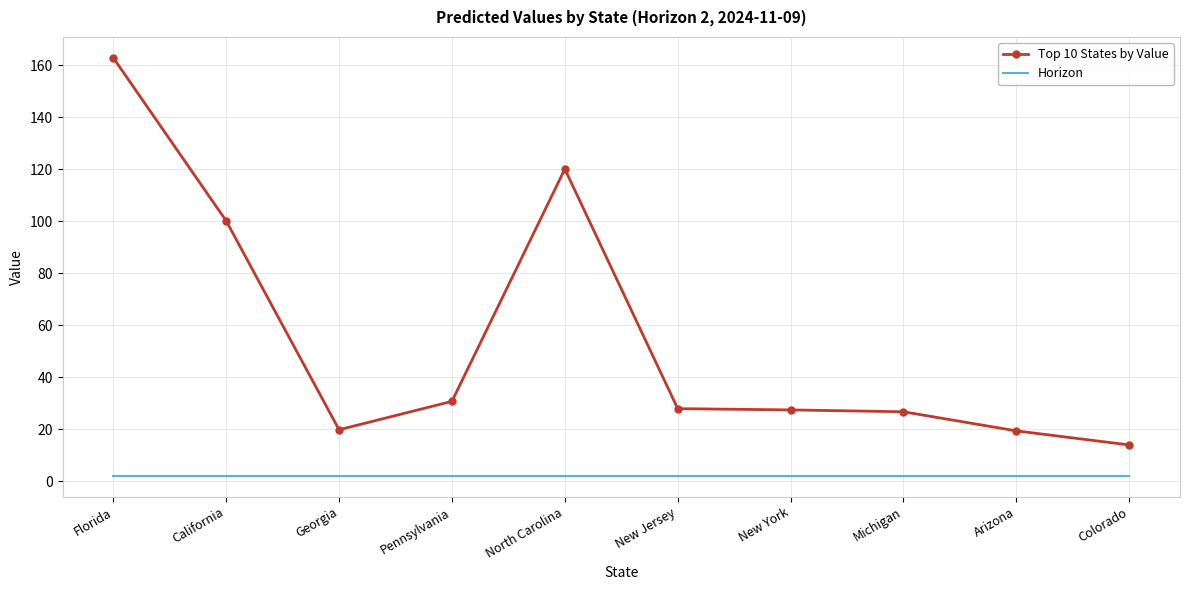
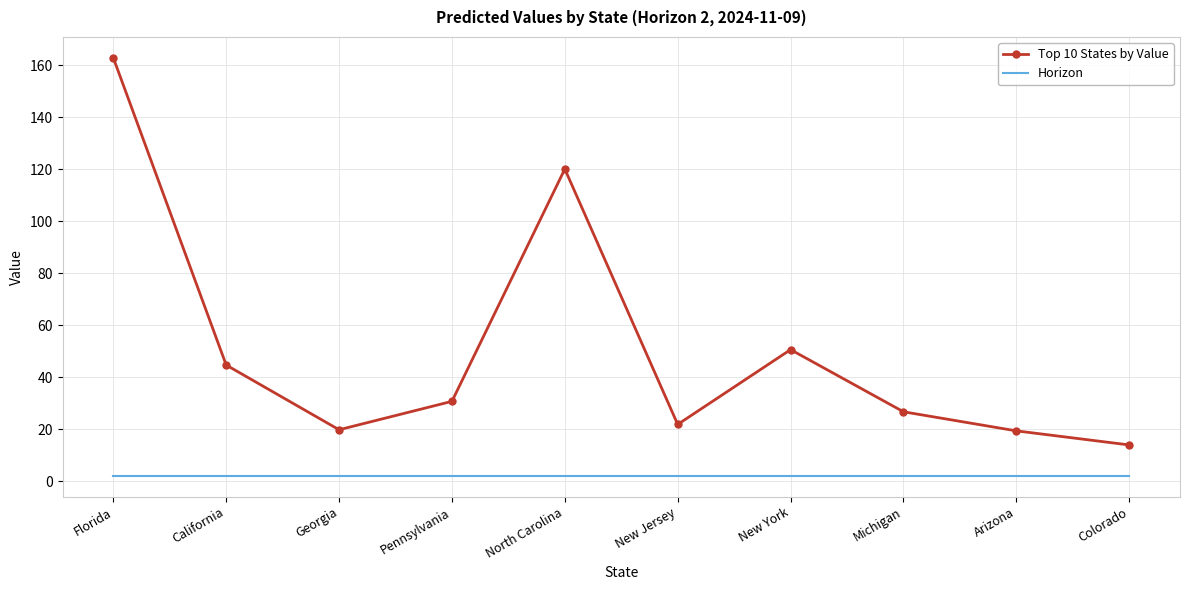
Top 10 States by Value, California: 100 -> 45
Top 10 States by Value, New Jersey: 28 -> 22
Top 10 States by Value, New York: 27 -> 51
